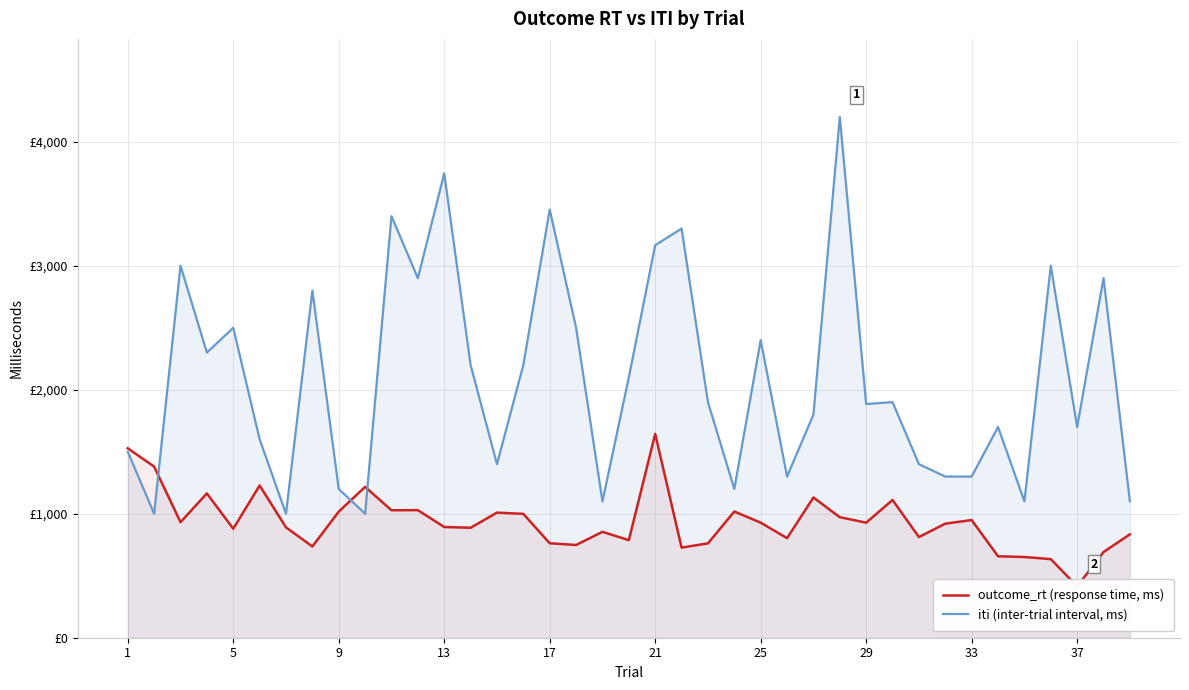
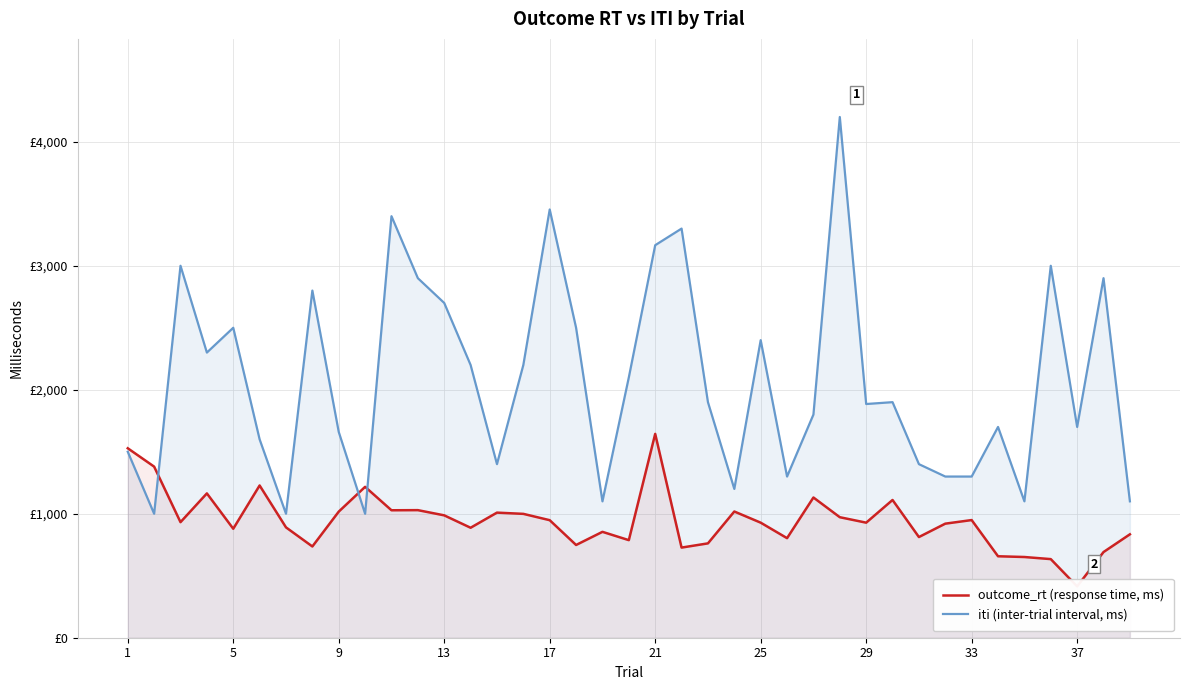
iti (inter-trial interval, ms), 9: £1,200 -> £1,660
outcome_rt (response time, ms), 13: £890 -> £990
iti (inter-trial interval, ms), 13: £3,750 -> £2,700
outcome_rt (response time, ms), 17: £760 -> £950
